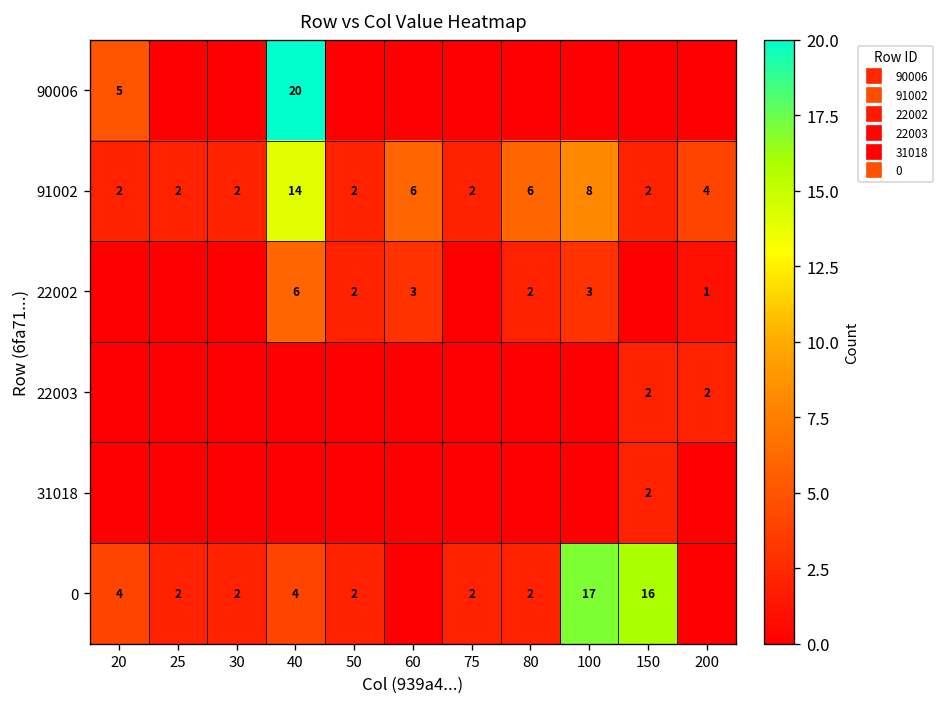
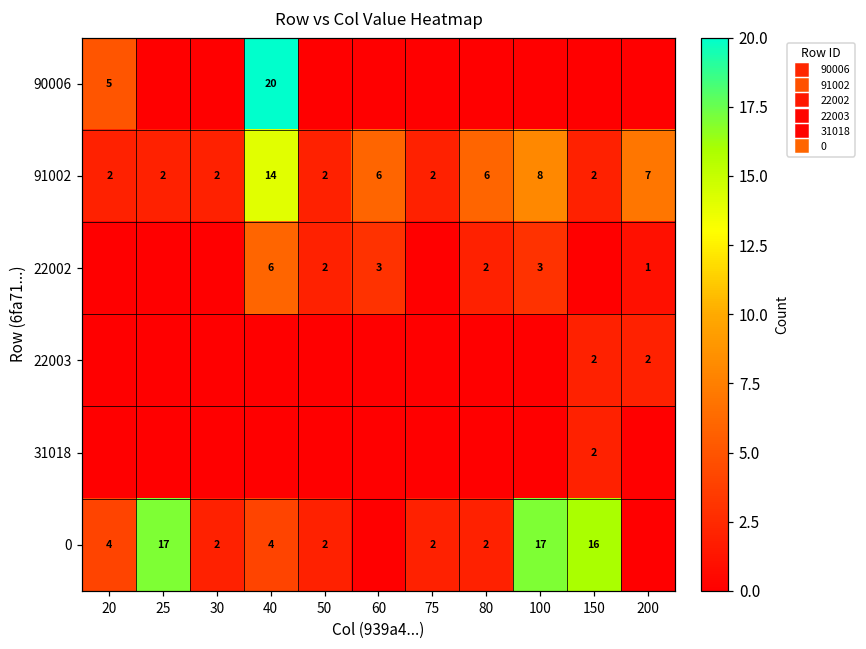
91002, 200: 4 -> 7
0, 25: 2 -> 17
